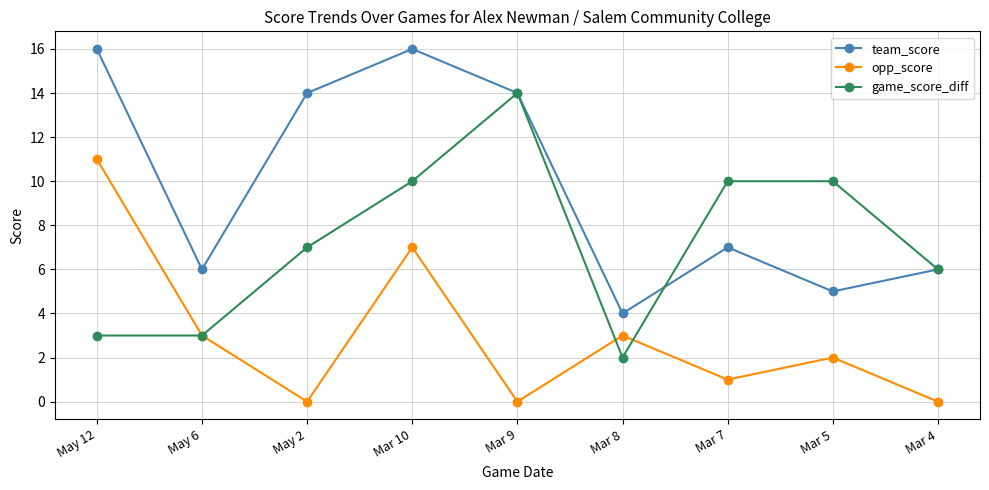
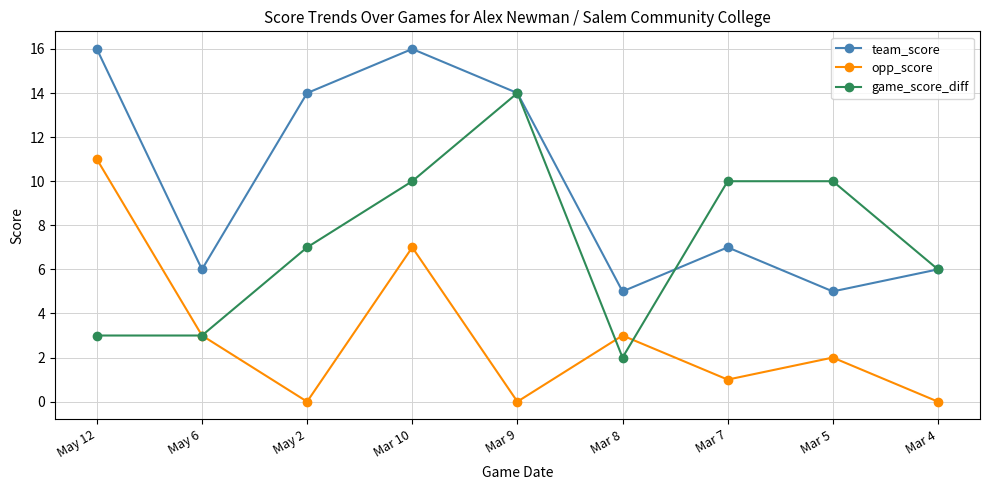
team_score, Mar 8: 4 -> 5
